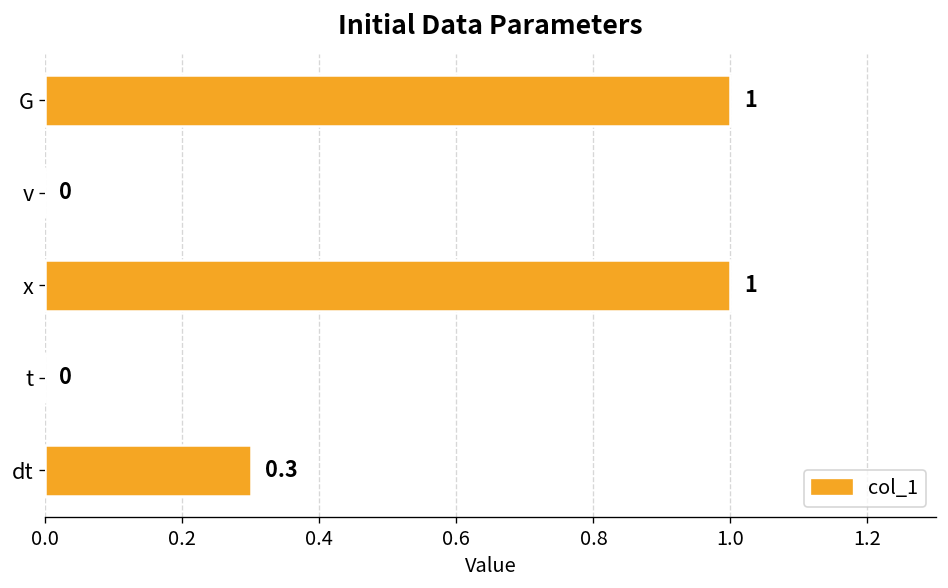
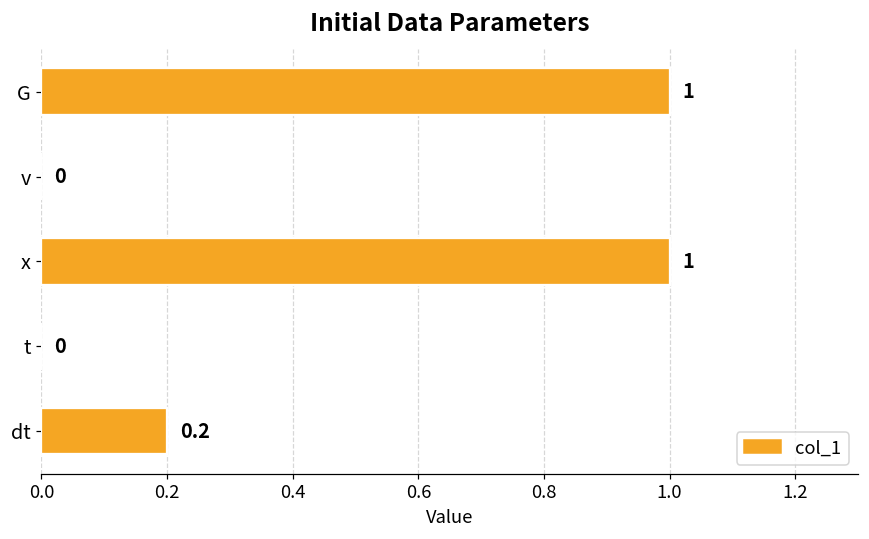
dt: 0.3 -> 0.2
